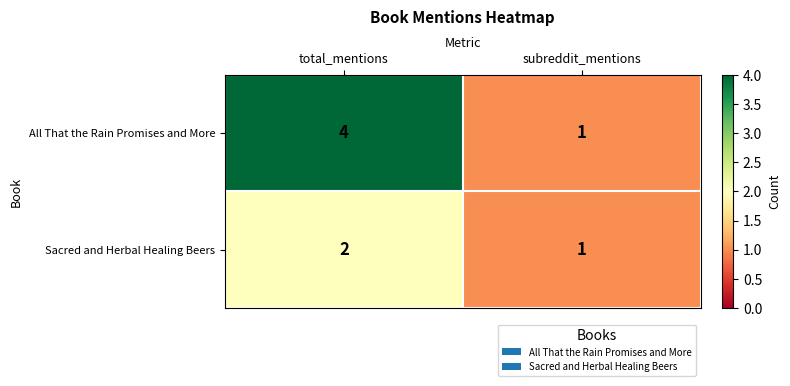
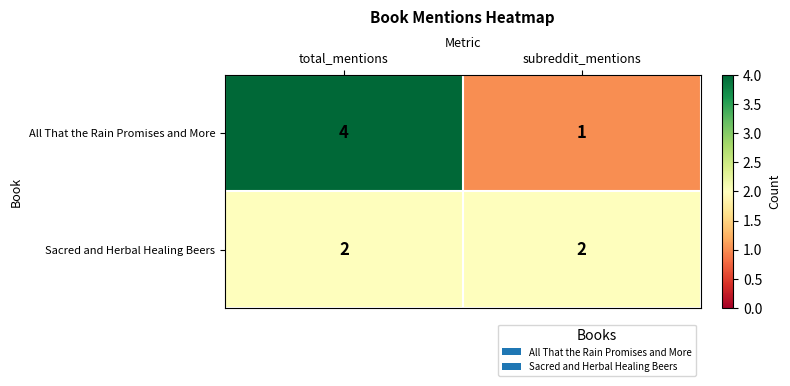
Sacred and Herbal Healing Beers, subreddit_mentions: 1 -> 2
